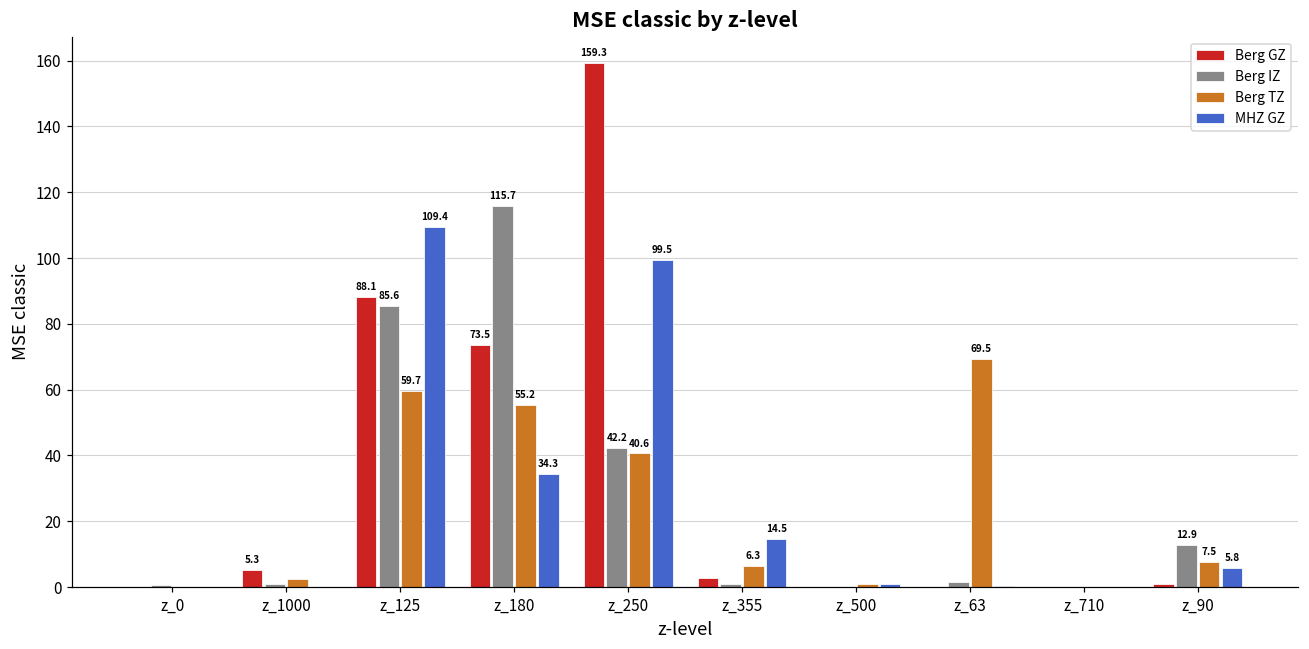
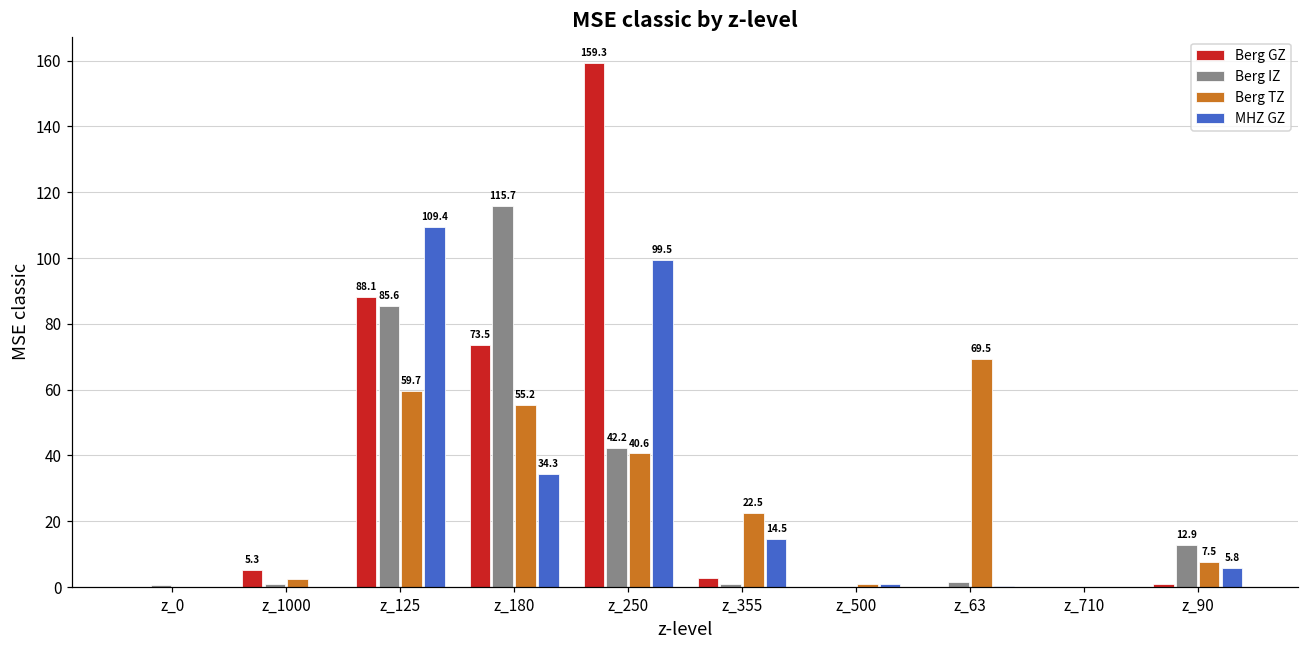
Berg TZ, z_355: 6.3 -> 22.5
